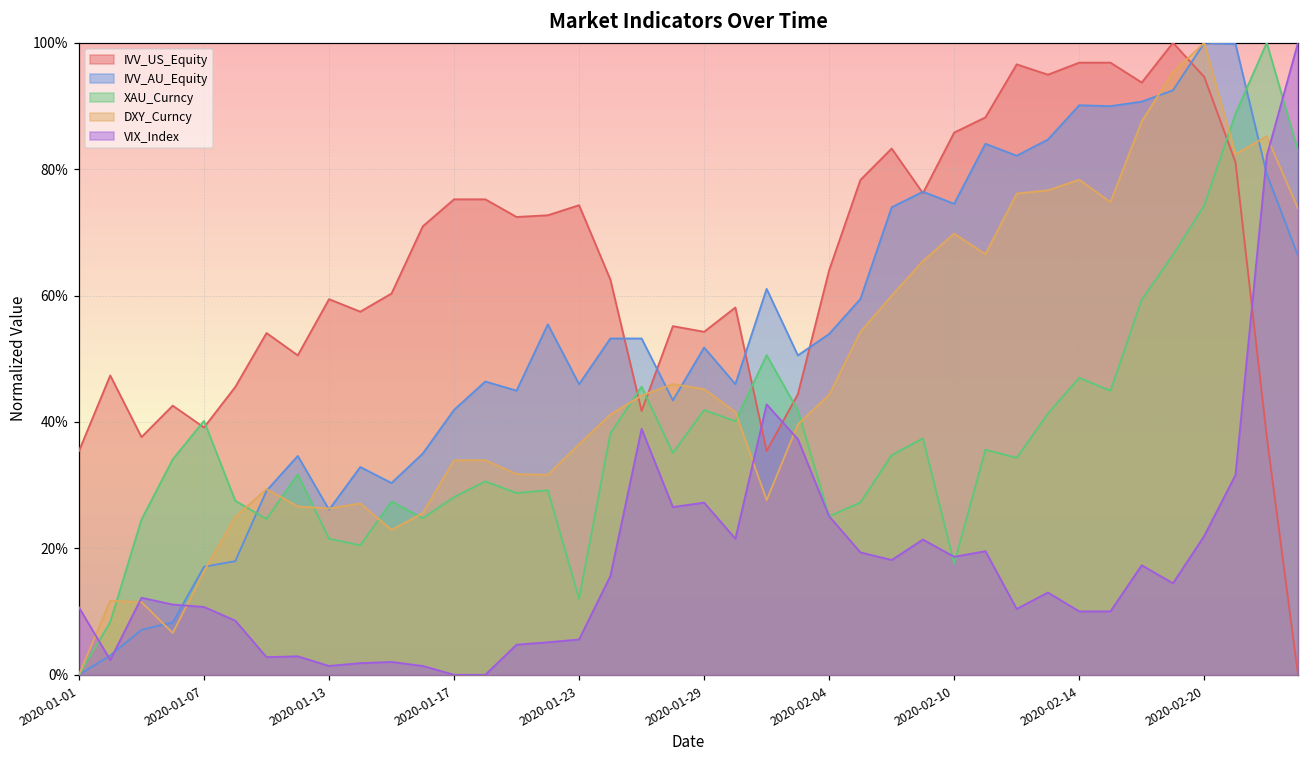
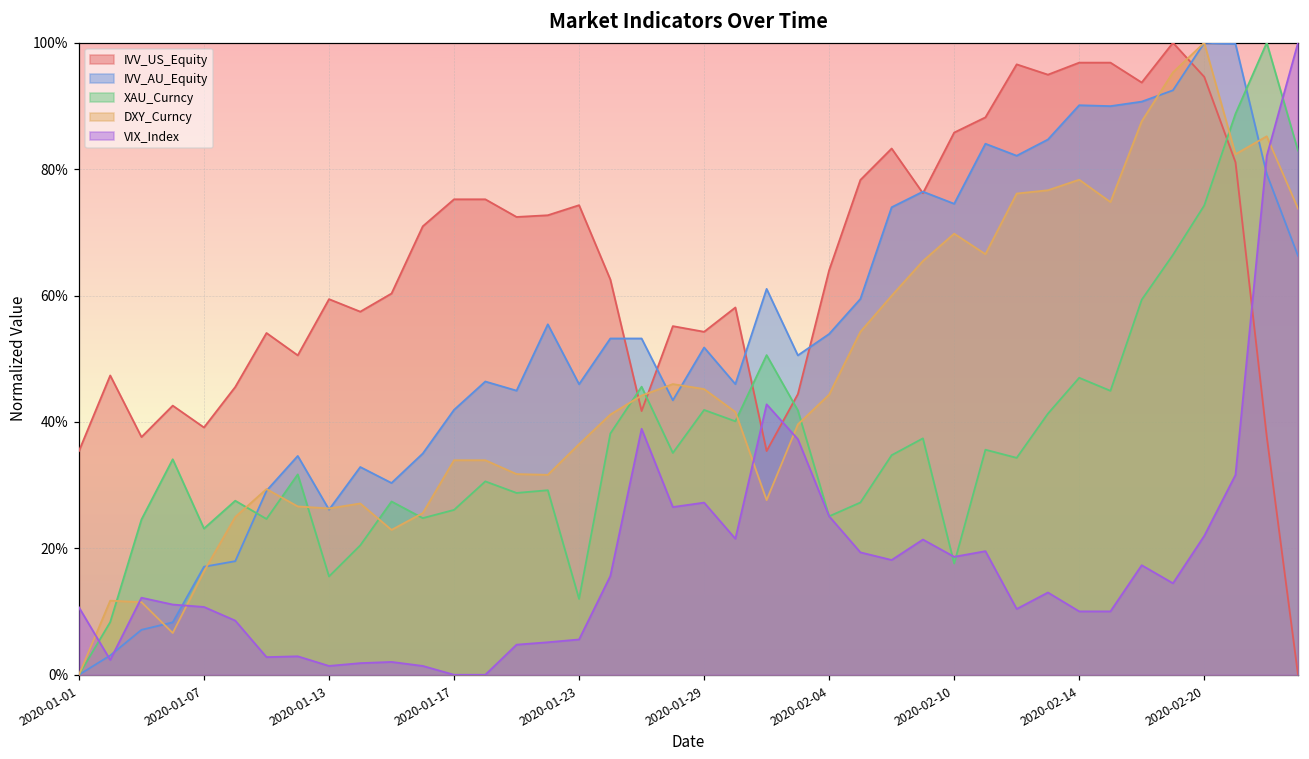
XAU_Curncy, 2020-01-07: 40% -> 23%
XAU_Curncy, 2020-01-13: 22% -> 16%
XAU_Curncy, 2020-01-17: 28% -> 26%
